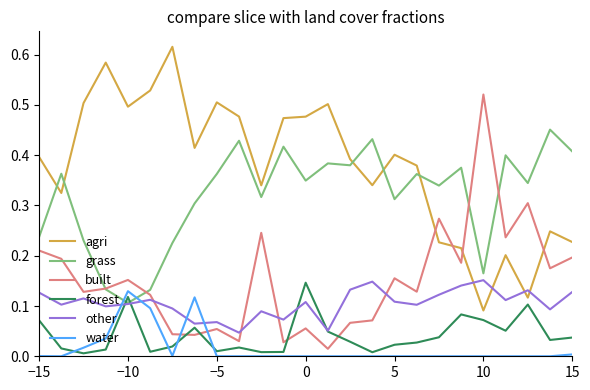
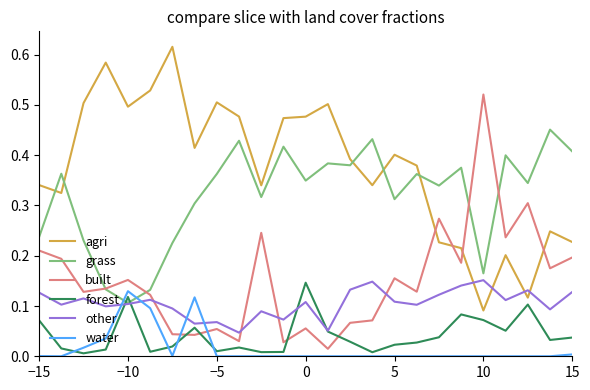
agri, −15: 0.40 -> 0.34
